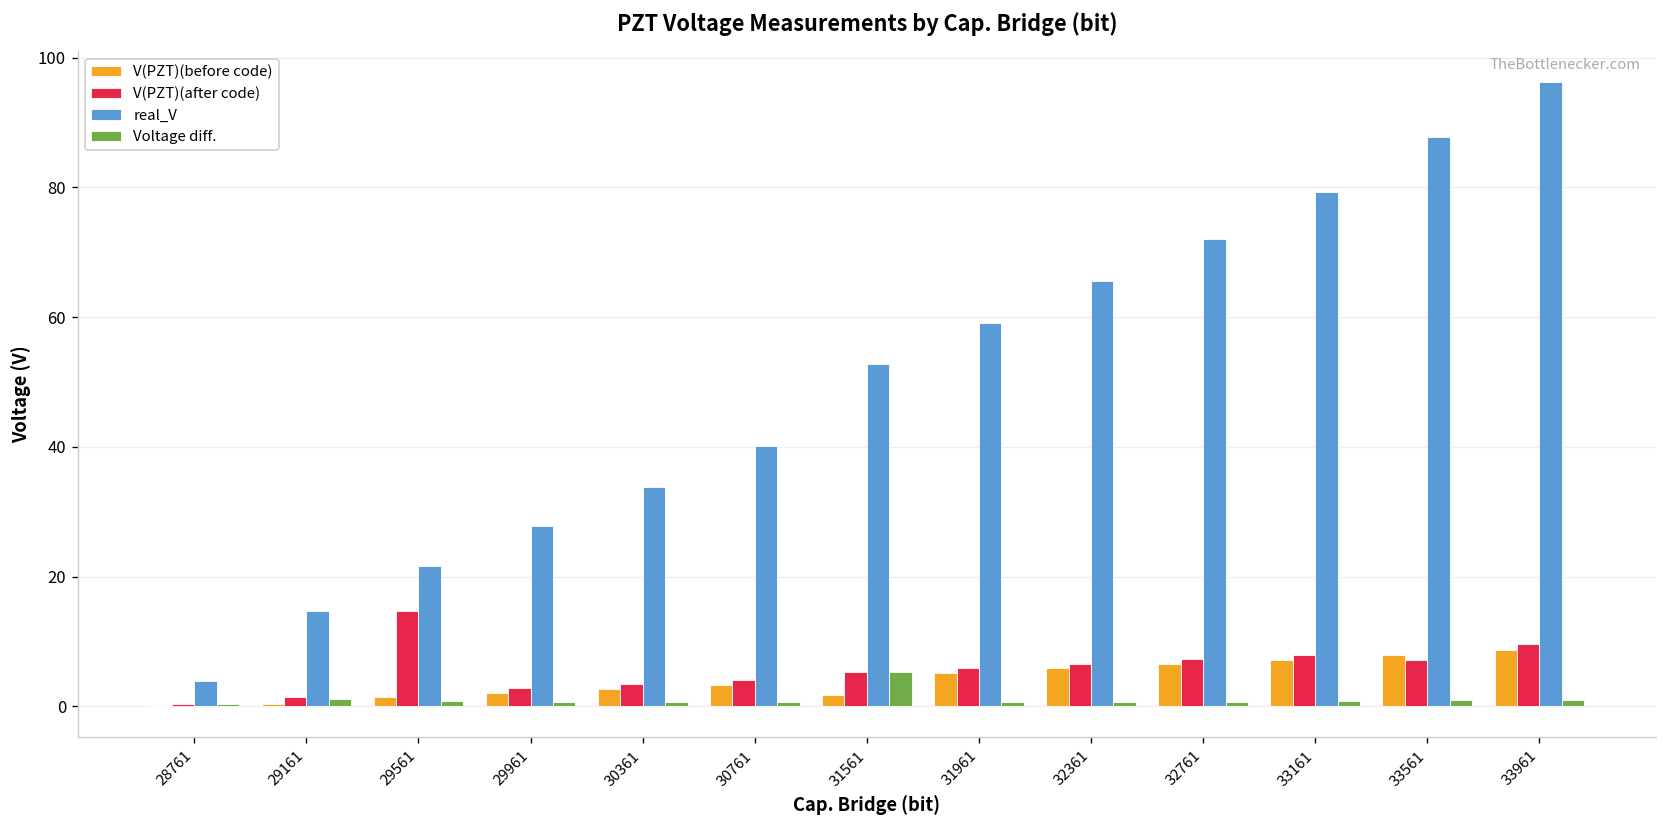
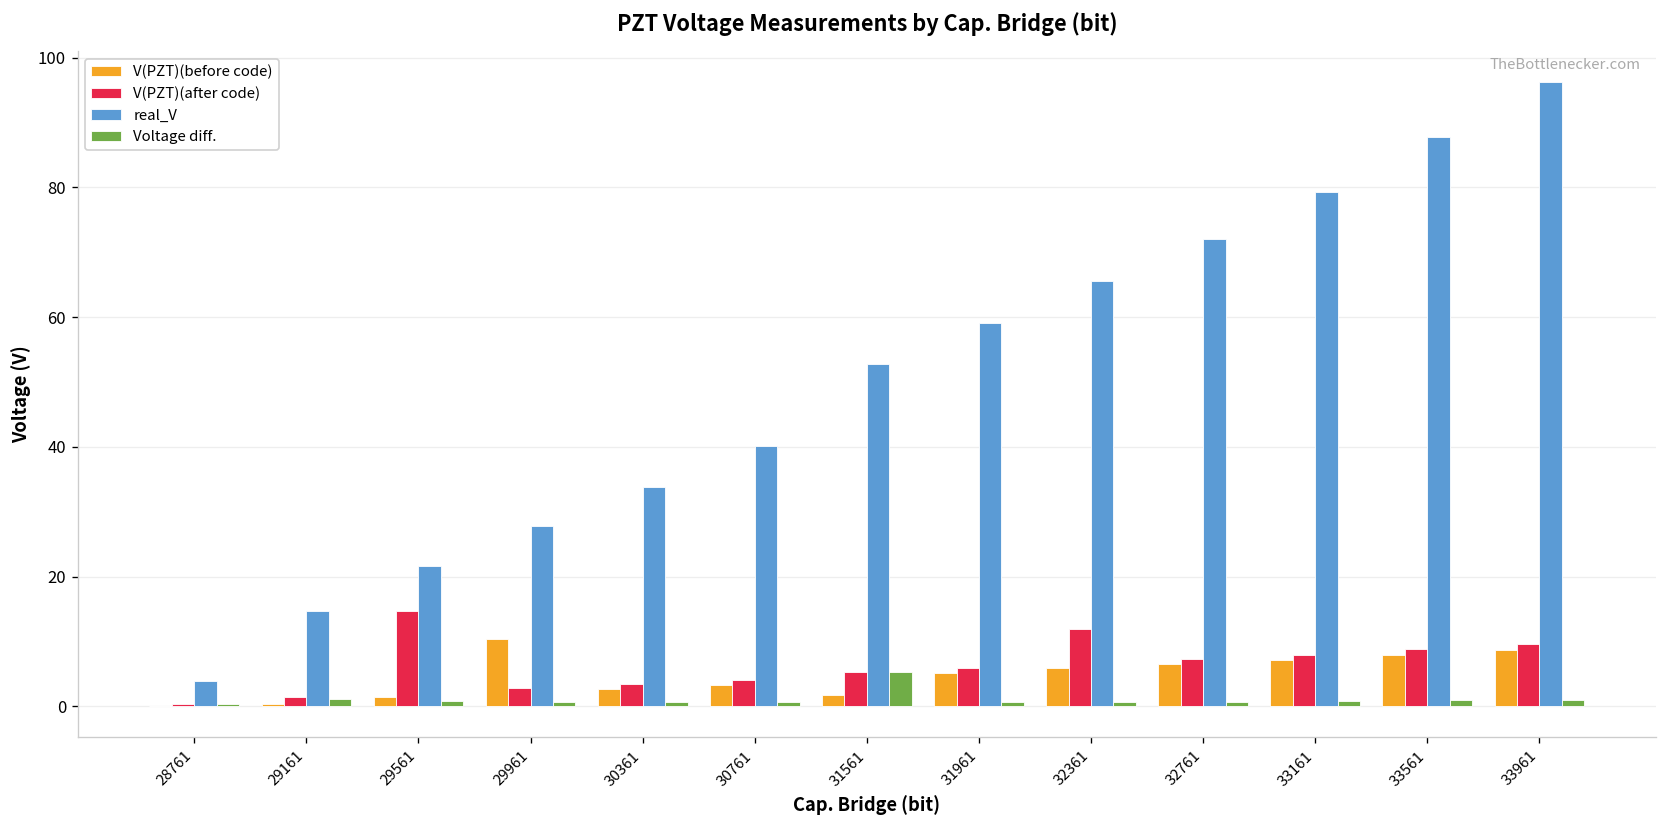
V(PZT)(before code), 29961: 2 -> 10
V(PZT)(after code), 32361: 7 -> 12
V(PZT)(after code), 33561: 7 -> 9
